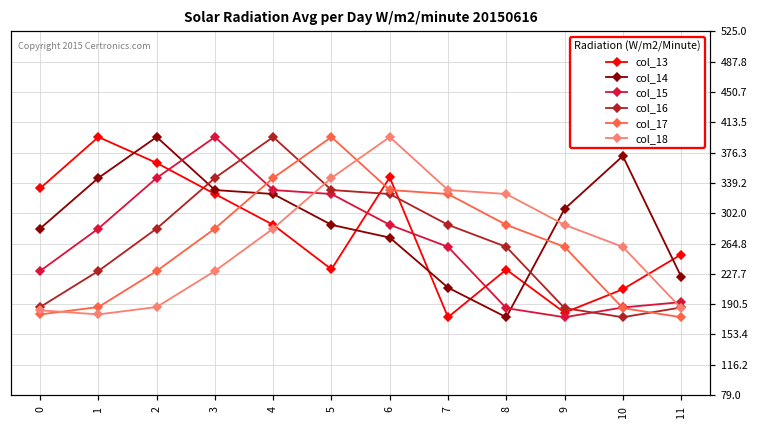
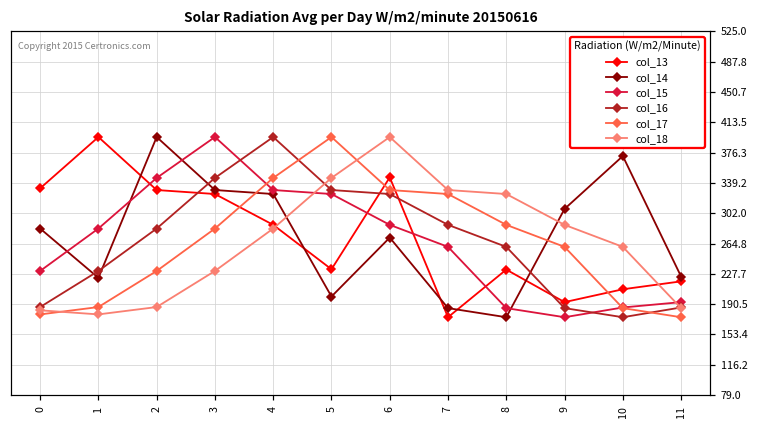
col_14, 1: 350 -> 220
col_13, 2: 360 -> 330
col_14, 5: 290 -> 200
col_14, 7: 210 -> 190
col_13, 9: 180 -> 190
col_13, 11: 250 -> 220
